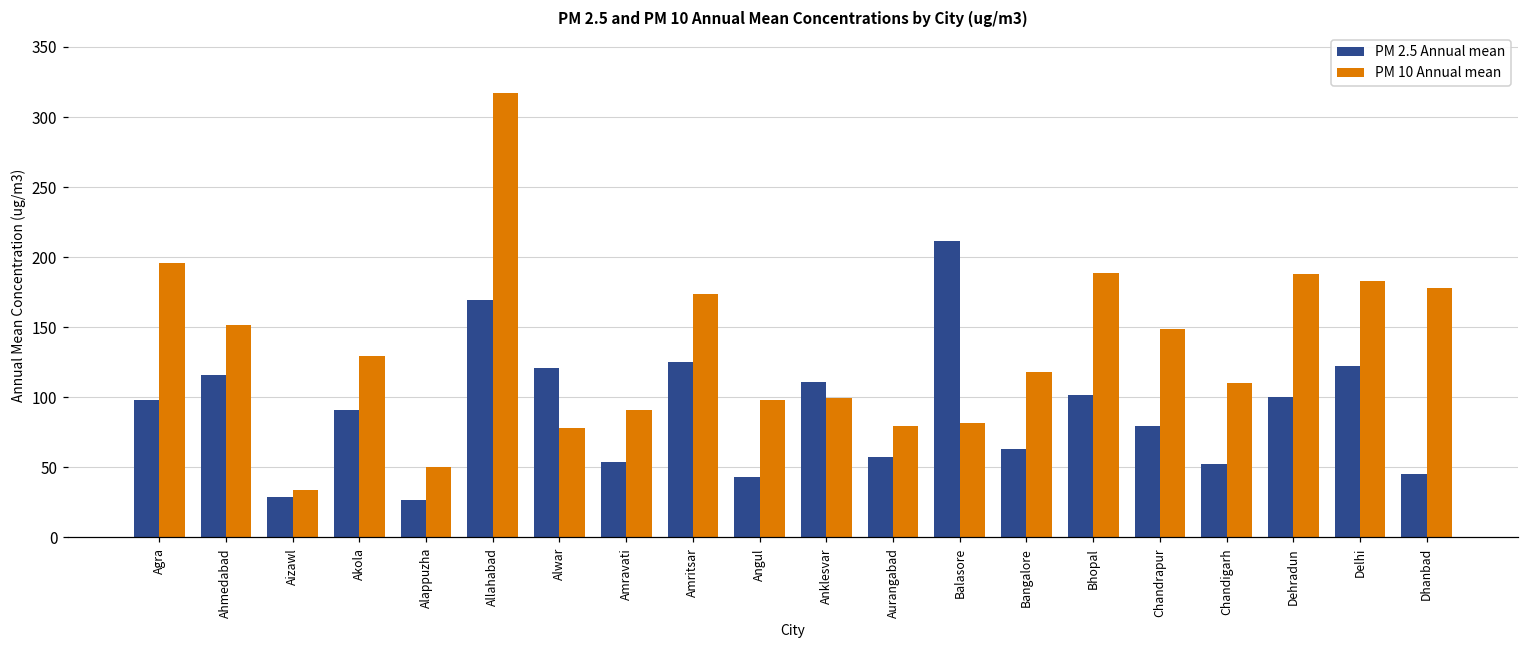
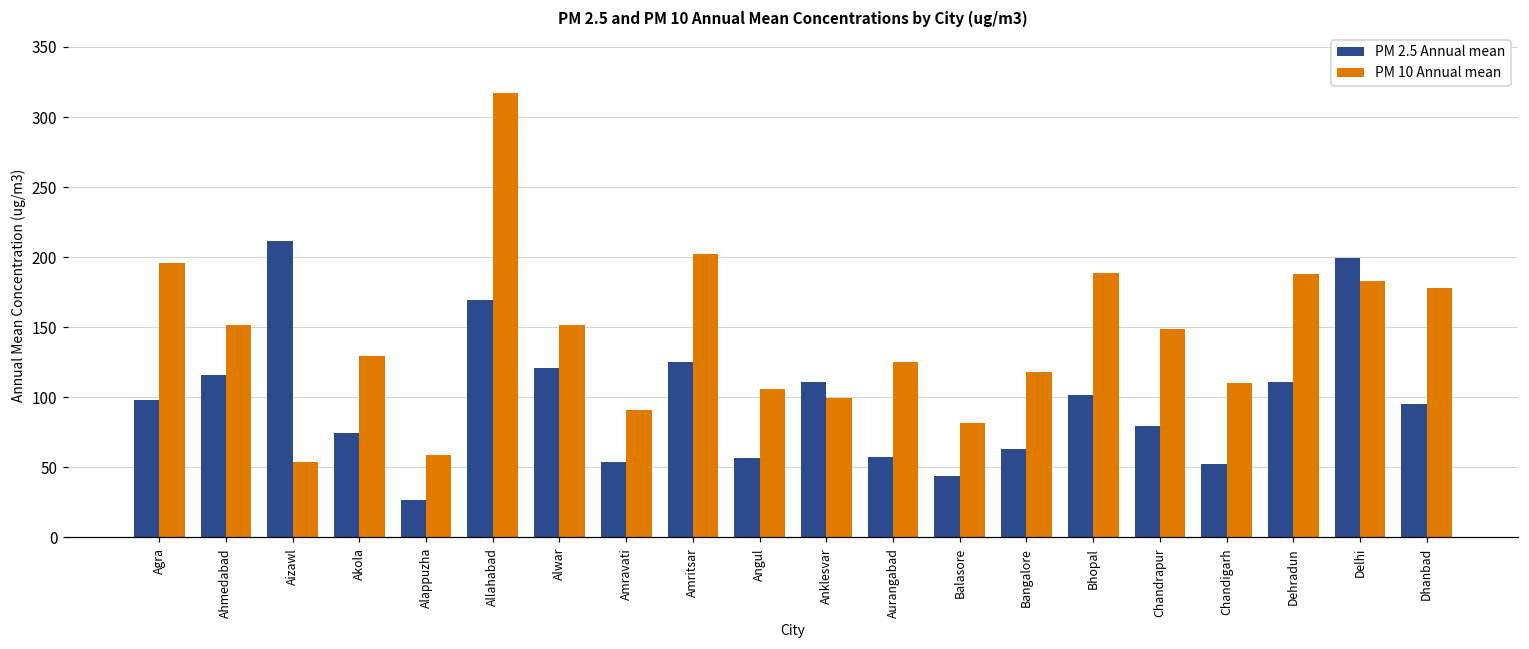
PM 2.5 Annual mean, Aizawl: 29 -> 211
PM 10 Annual mean, Aizawl: 34 -> 54
PM 2.5 Annual mean, Akola: 91 -> 74
PM 10 Annual mean, Alappuzha: 50 -> 59
PM 10 Annual mean, Alwar: 78 -> 152
PM 10 Annual mean, Amritsar: 174 -> 202
PM 2.5 Annual mean, Angul: 43 -> 57
PM 10 Annual mean, Angul: 98 -> 106
PM 10 Annual mean, Aurangabad: 80 -> 125
PM 2.5 Annual mean, Balasore: 211 -> 44
PM 2.5 Annual mean, Dehradun: 100 -> 111
PM 2.5 Annual mean, Delhi: 122 -> 199
PM 2.5 Annual mean, Dhanbad: 45 -> 95
